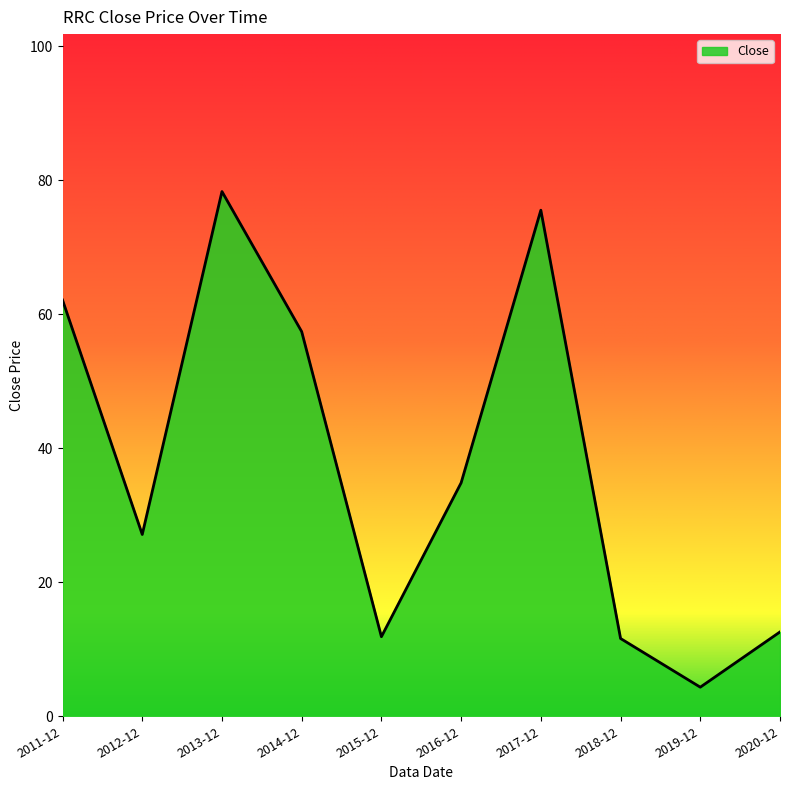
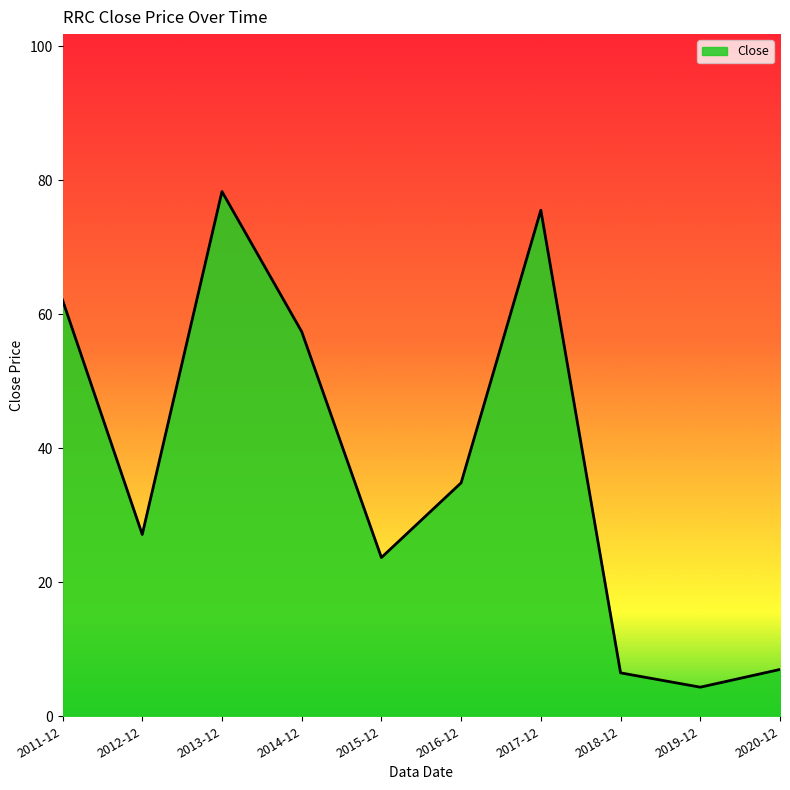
2015-12: 12 -> 24
2018-12: 12 -> 6
2020-12: 13 -> 7
